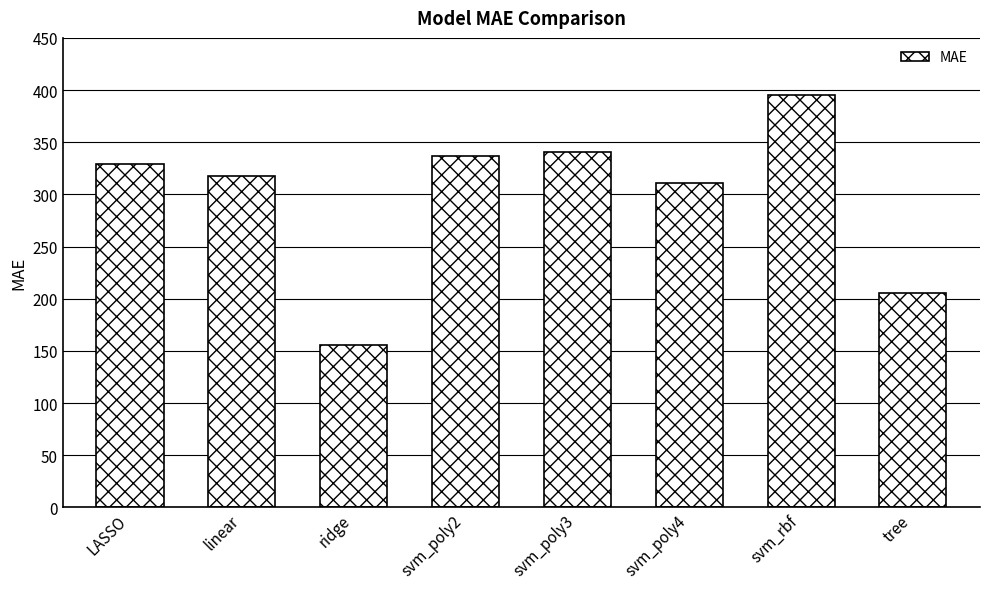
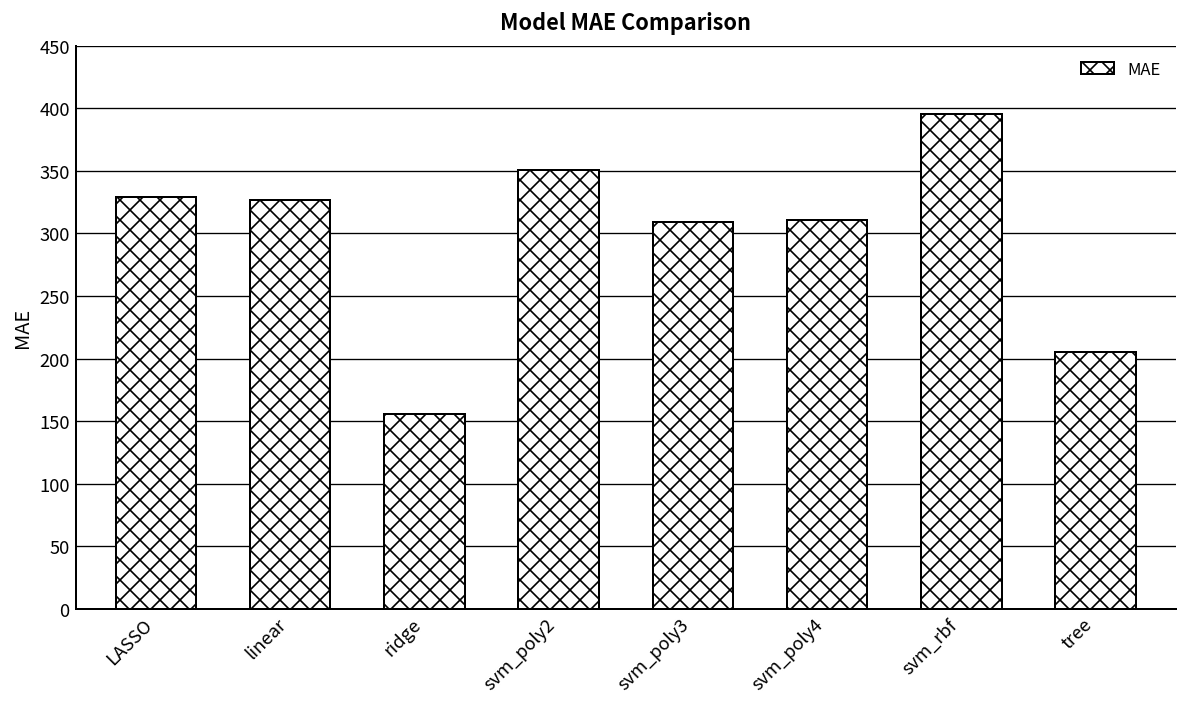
linear: 317 -> 327
svm_poly2: 337 -> 351
svm_poly3: 341 -> 309
